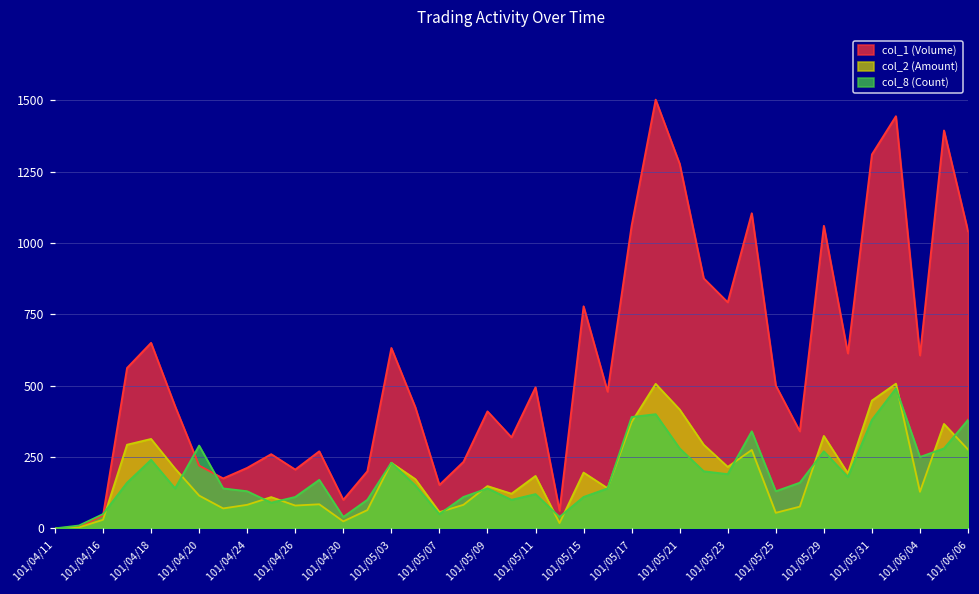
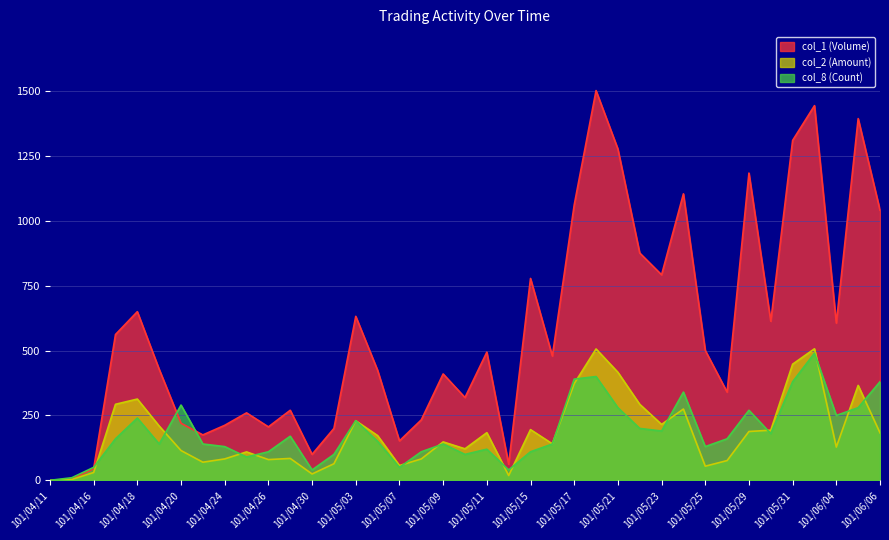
col_1 (Volume), 101/05/29: 1060 -> 1180
col_2 (Amount), 101/05/29: 320 -> 190
col_2 (Amount), 101/06/06: 280 -> 180
